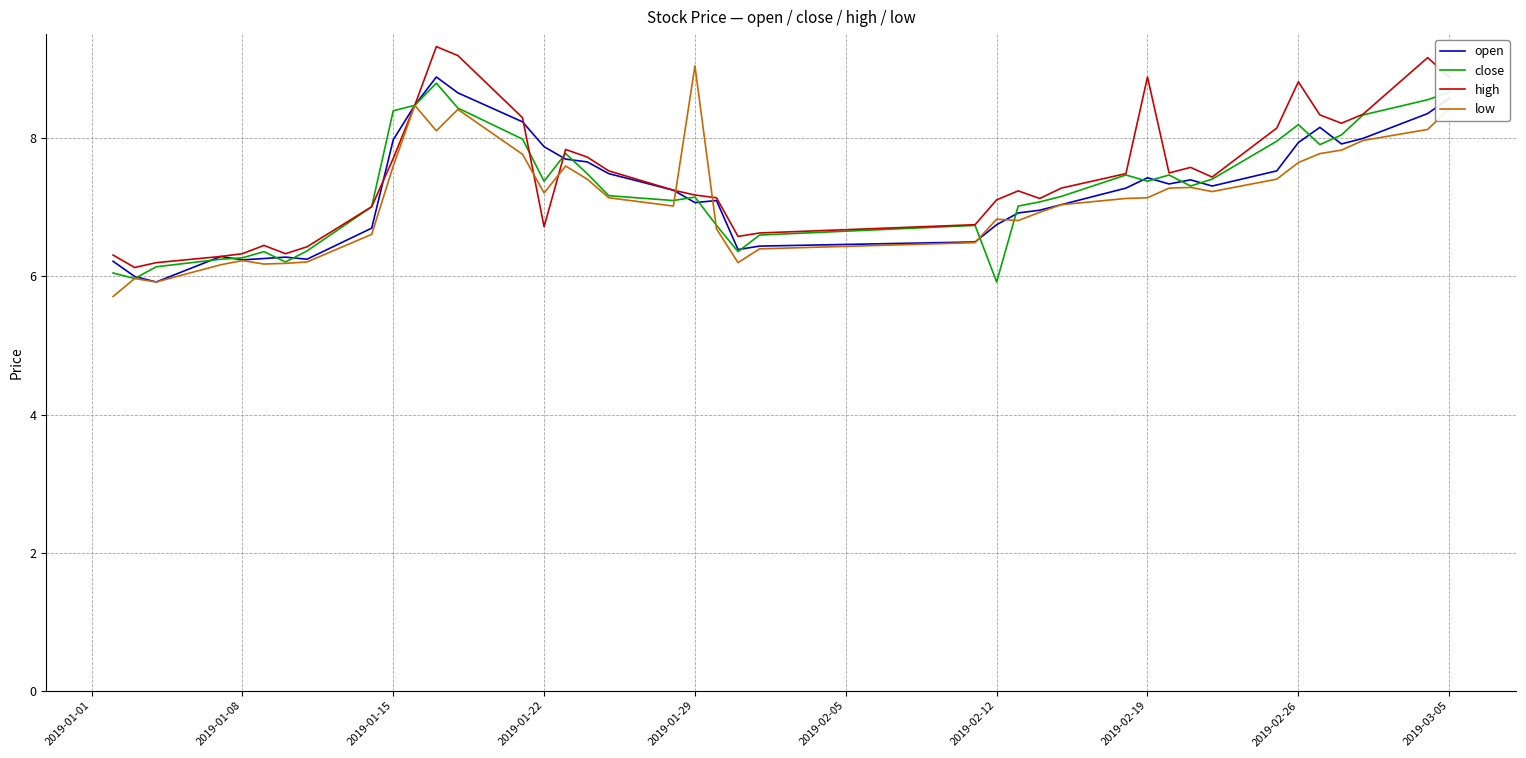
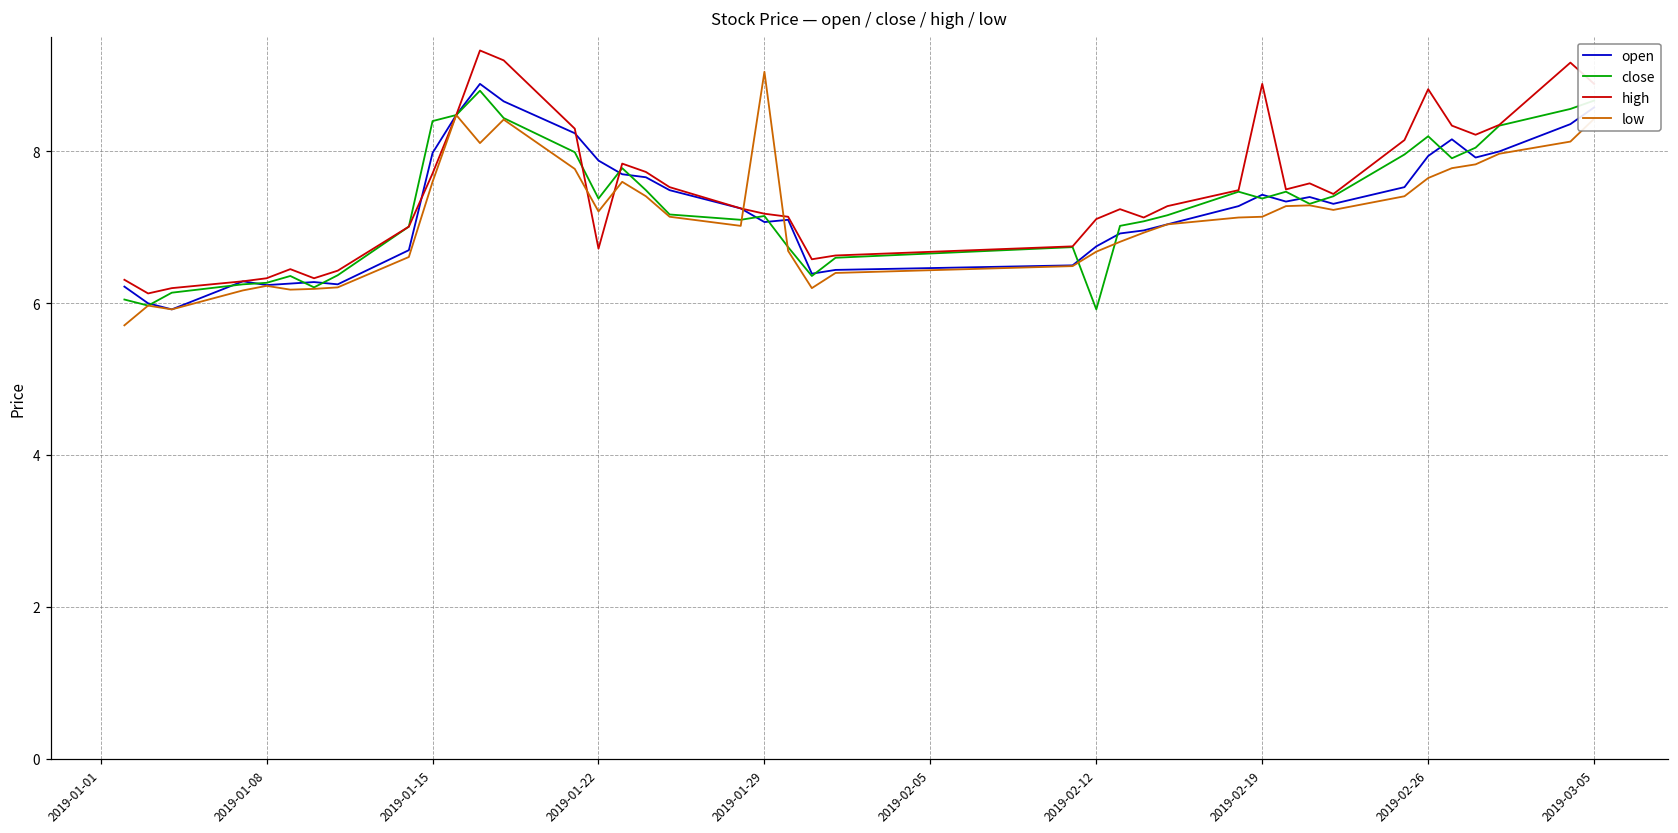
low, 2019-02-12: 6.8 -> 6.7
